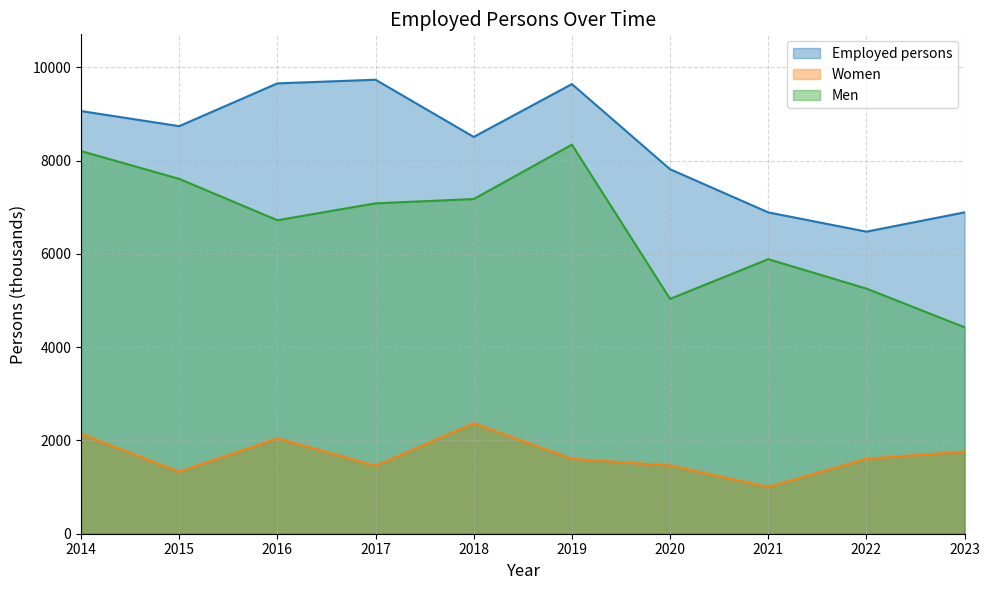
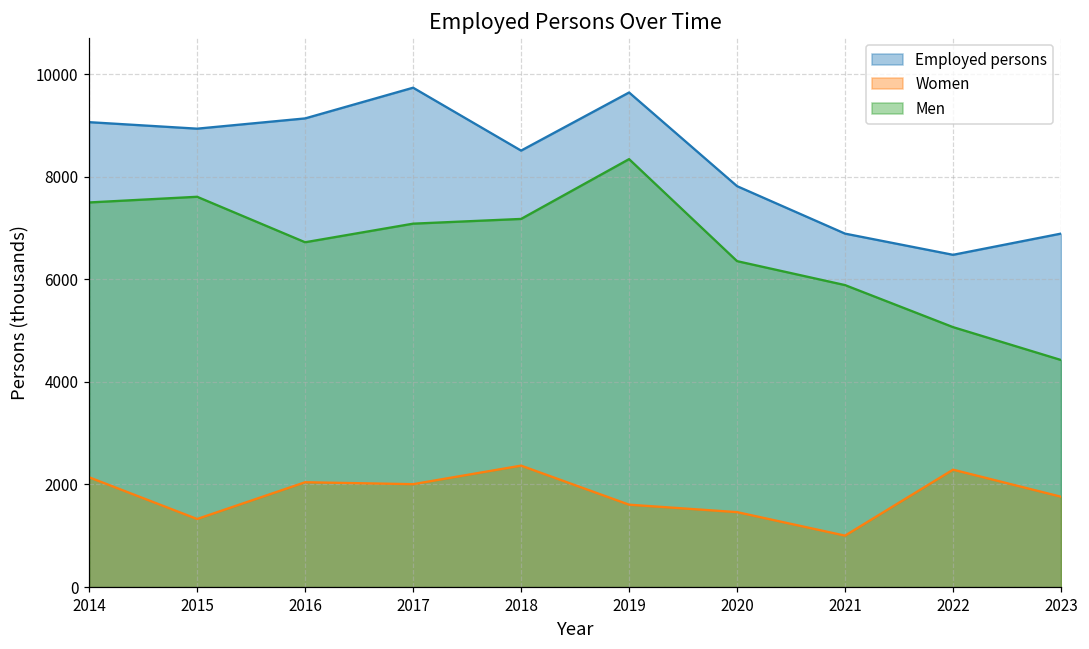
Men, 2014: 8200 -> 7500
Employed persons, 2015: 8700 -> 8900
Employed persons, 2016: 9700 -> 9100
Women, 2017: 1500 -> 2000
Men, 2020: 5000 -> 6400
Women, 2022: 1600 -> 2300
Men, 2022: 5300 -> 5100
